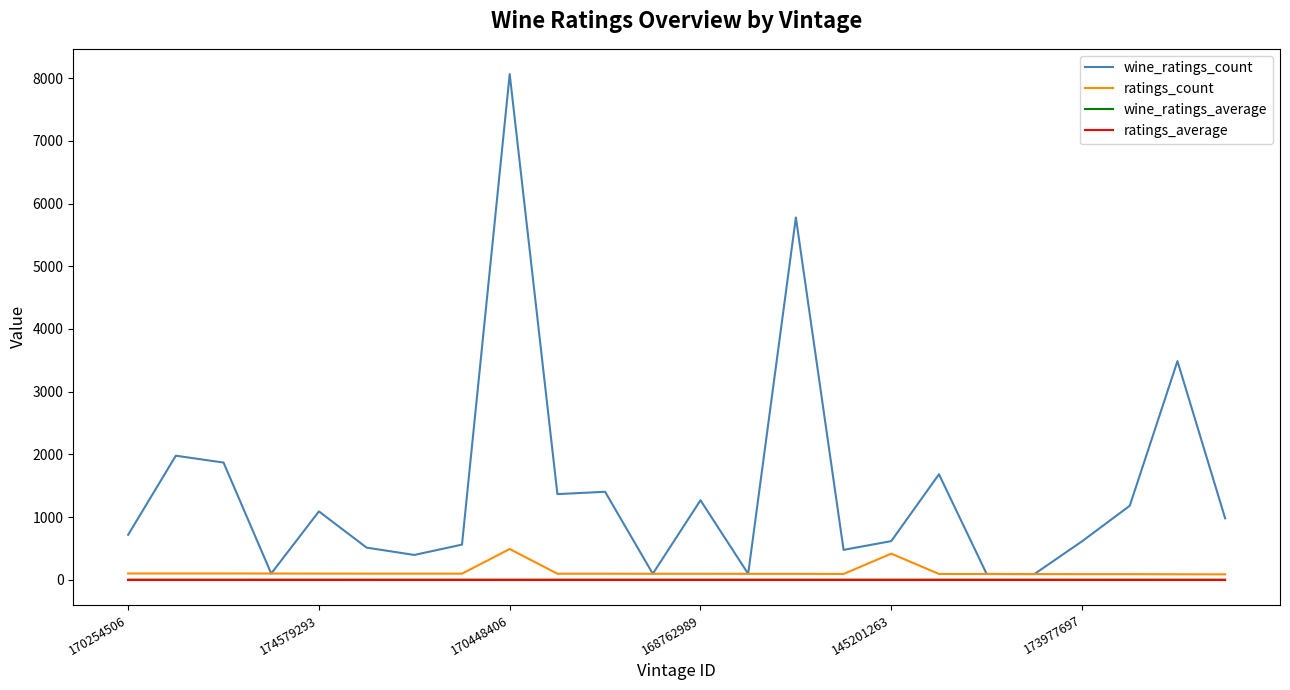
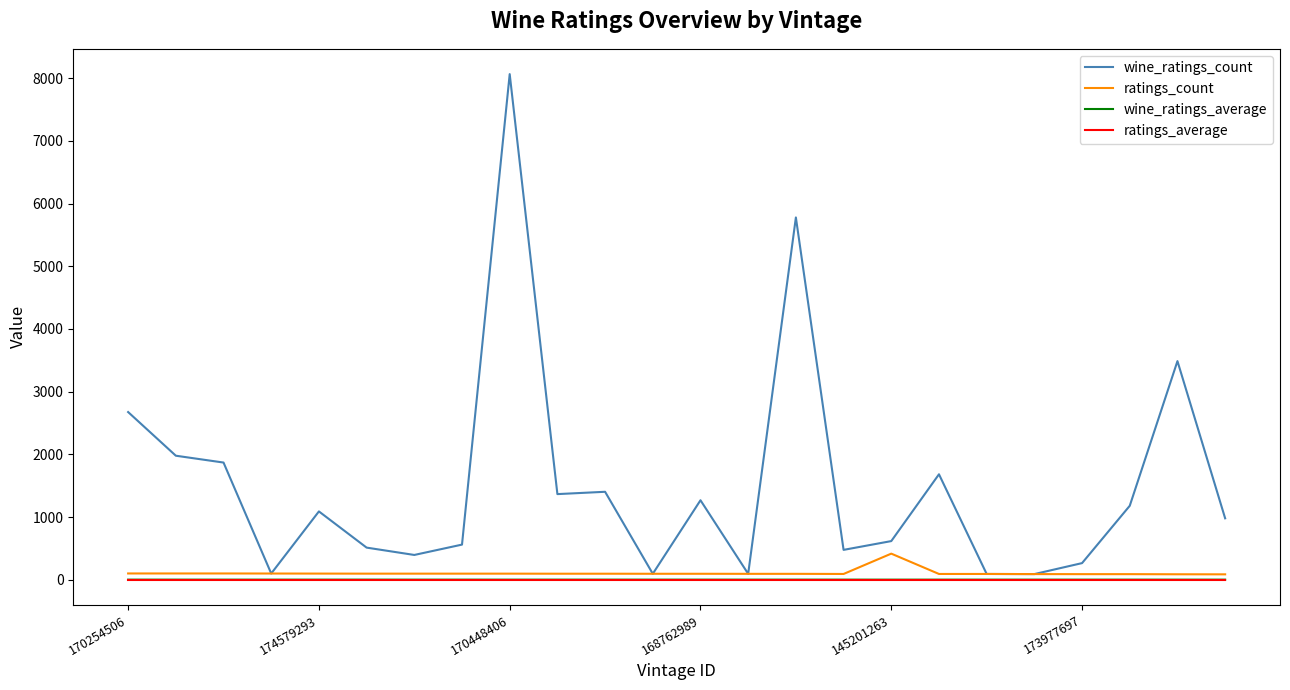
wine_ratings_count, 170254506: 700 -> 2700
ratings_count, 170448406: 500 -> 100
wine_ratings_count, 173977697: 600 -> 300
